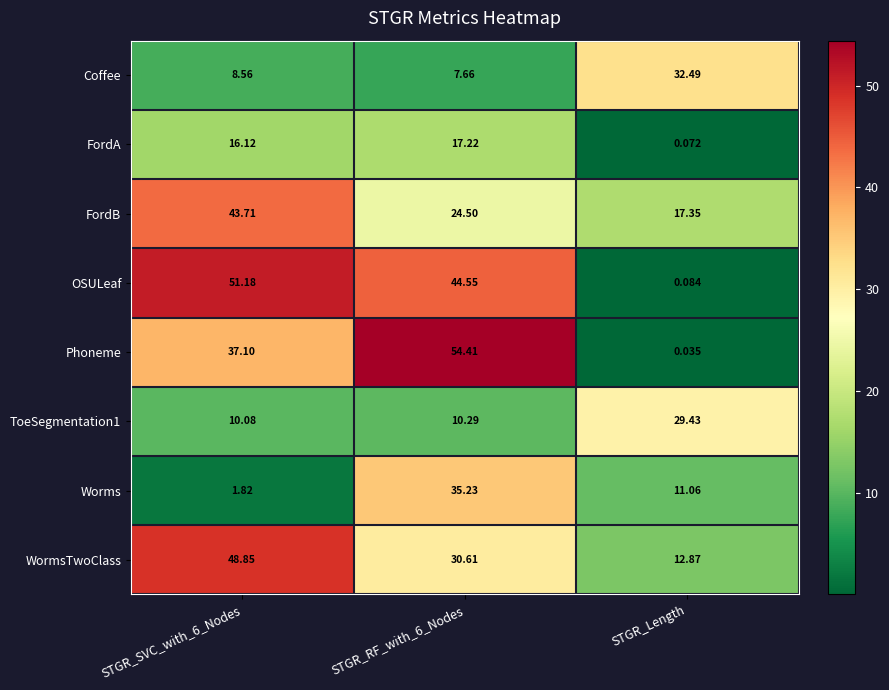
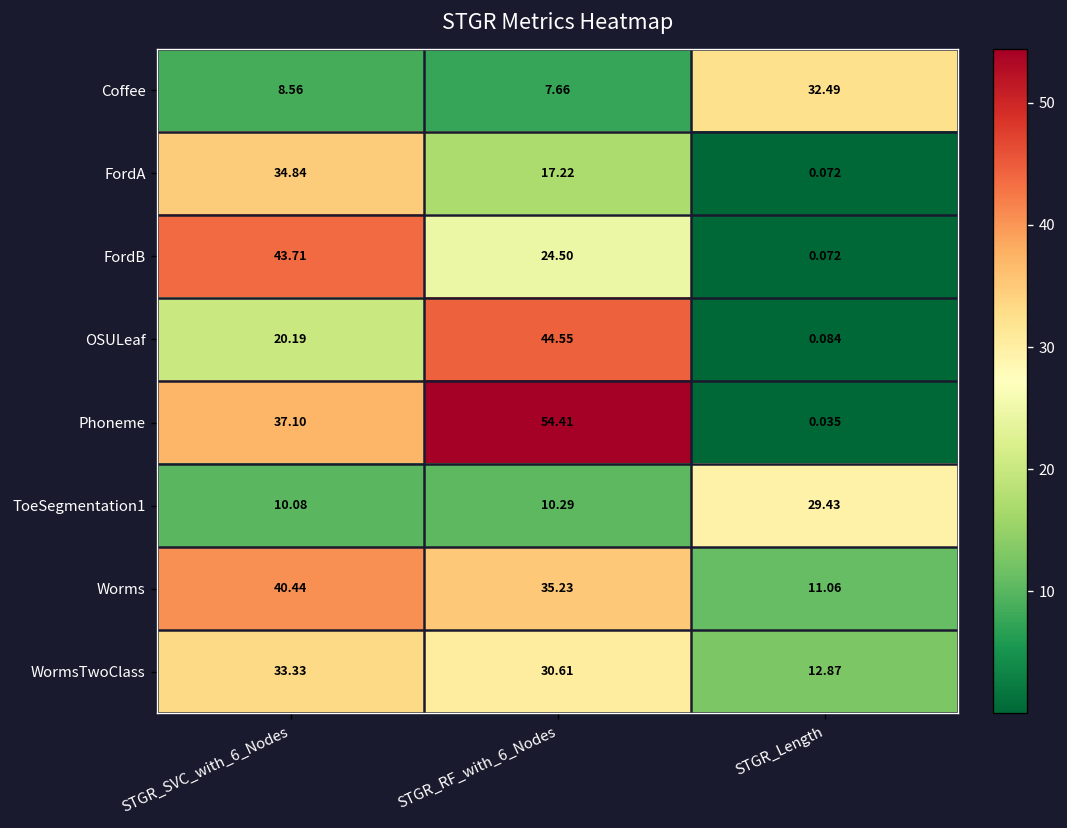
FordA, STGR_SVC_with_6_Nodes: 16.12 -> 34.84
FordB, STGR_Length: 17.35 -> 0.072
OSULeaf, STGR_SVC_with_6_Nodes: 51.18 -> 20.19
Worms, STGR_SVC_with_6_Nodes: 1.82 -> 40.44
WormsTwoClass, STGR_SVC_with_6_Nodes: 48.85 -> 33.33
